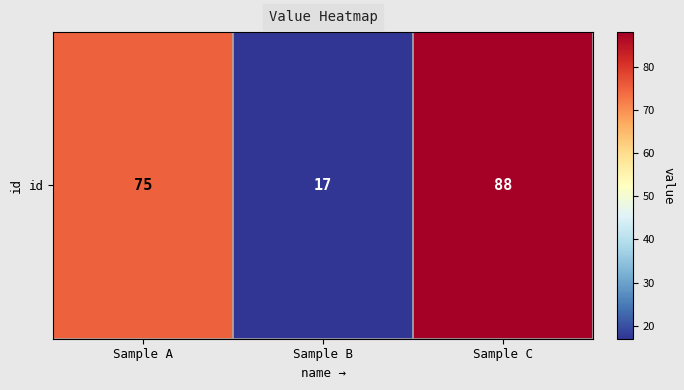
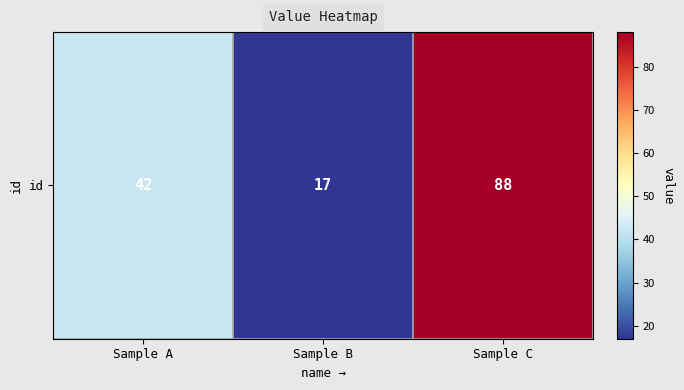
id, Sample A: 75 -> 42
